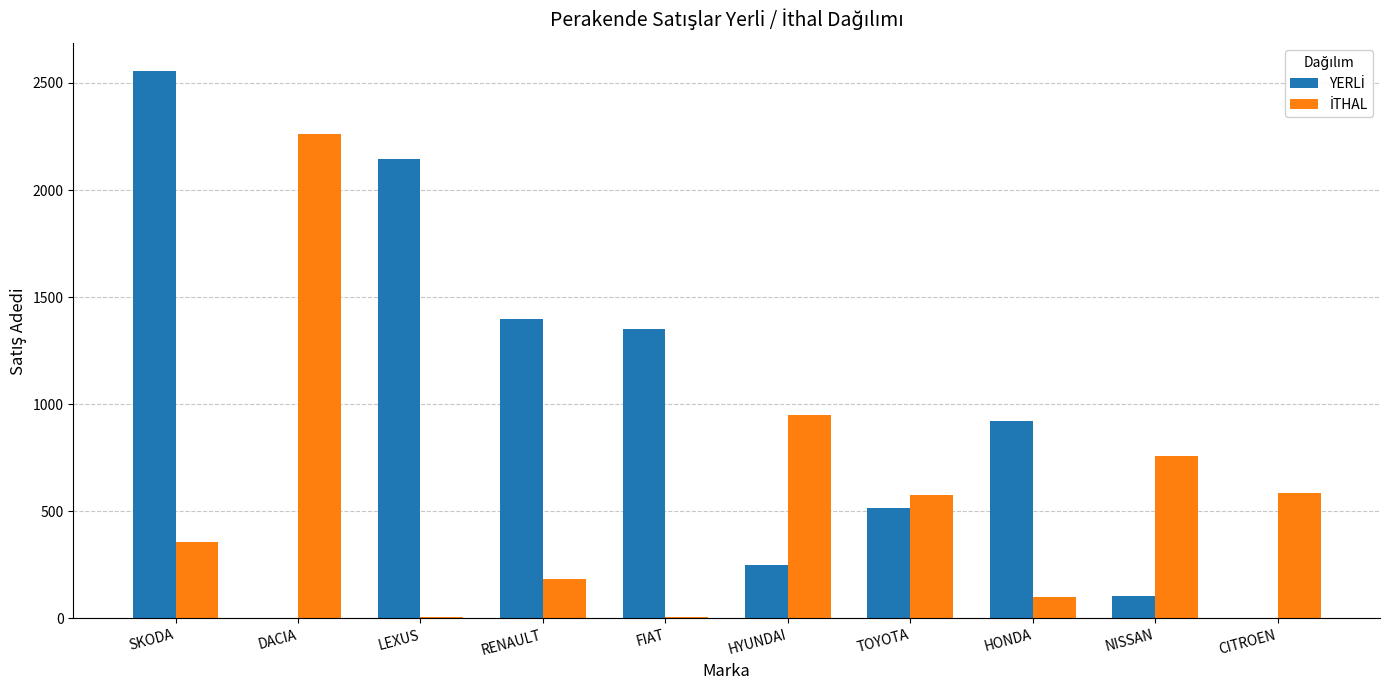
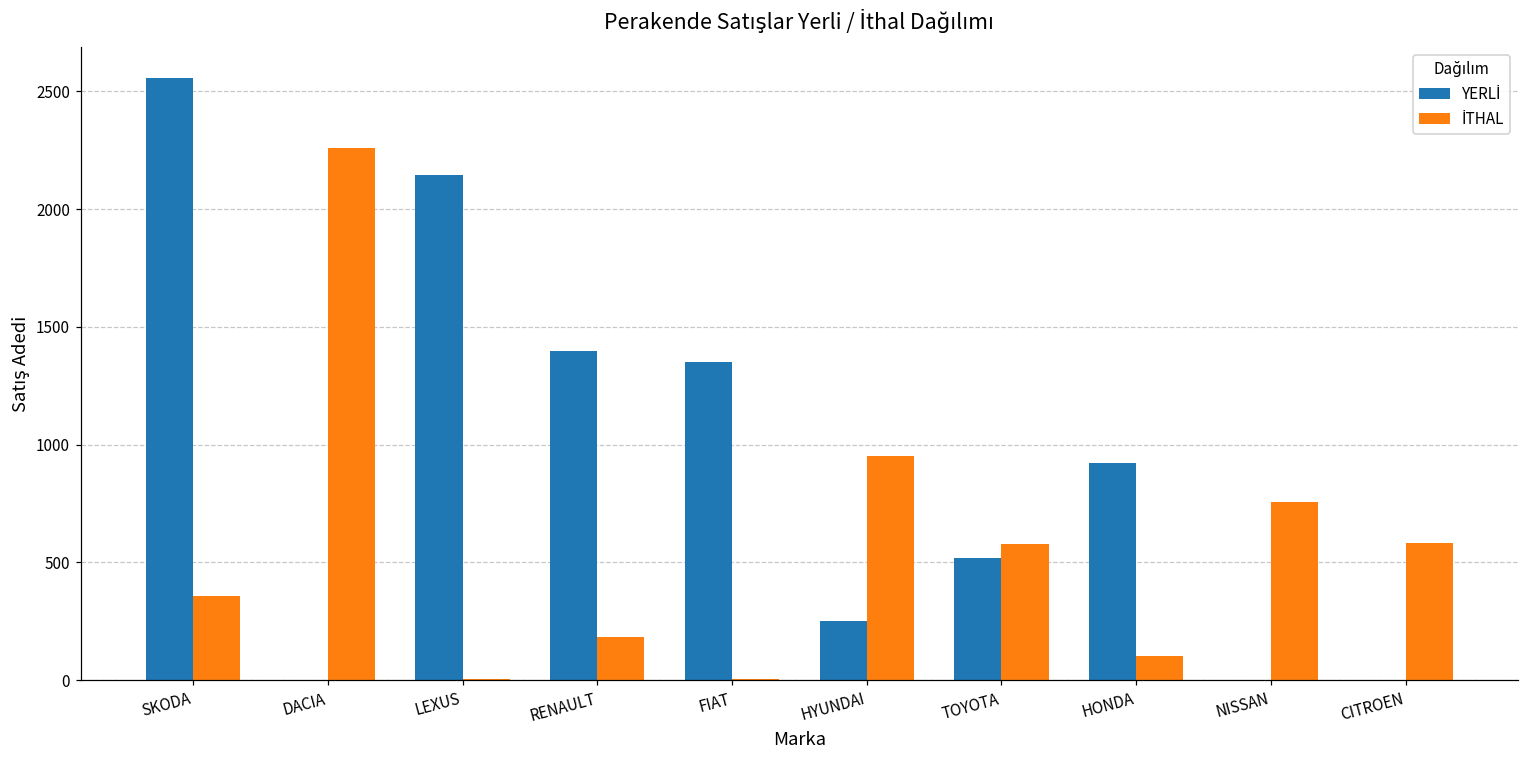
YERLİ, NISSAN: 110 -> 0
